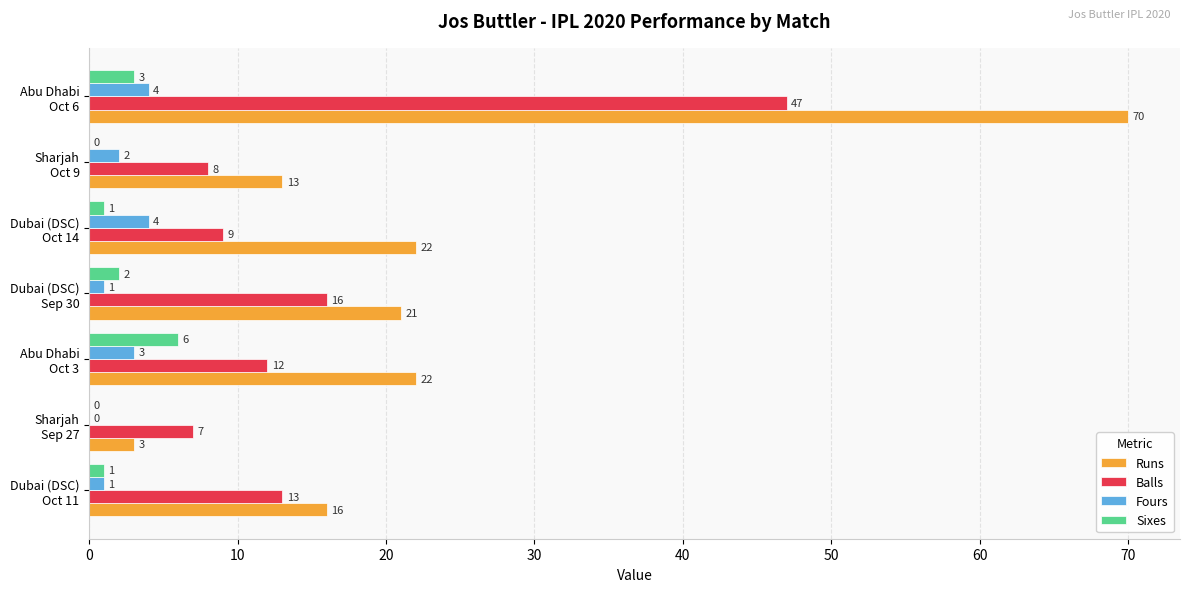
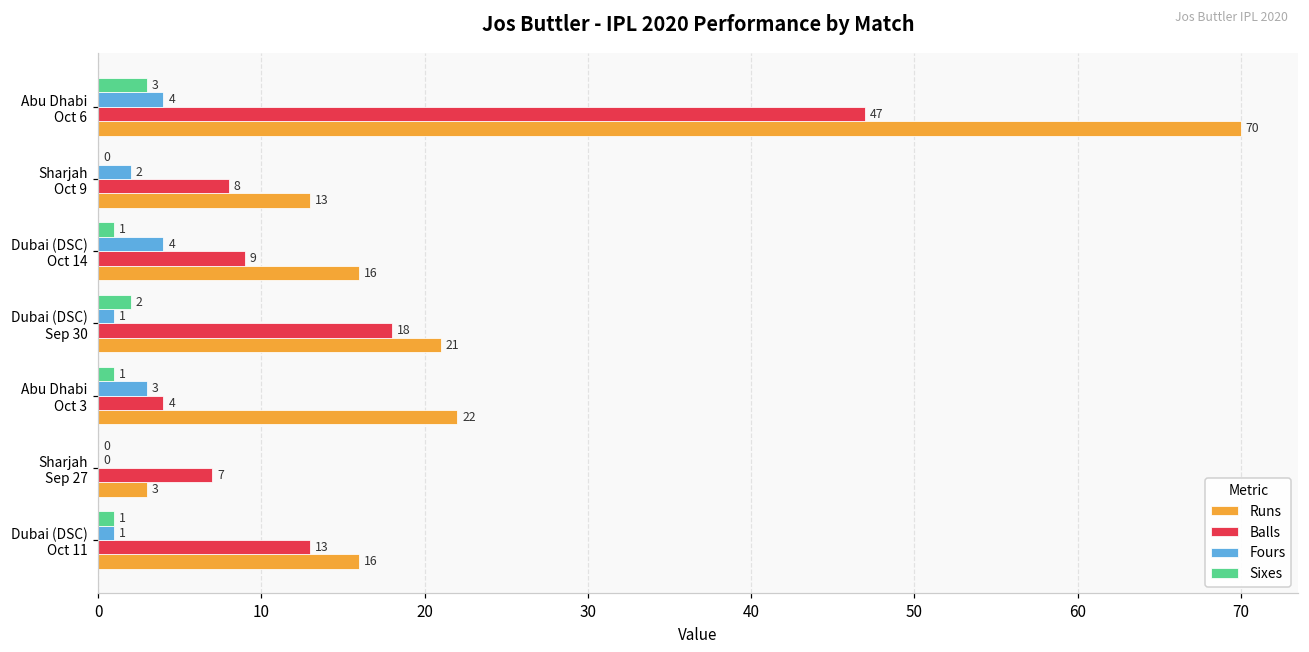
Runs, Dubai (DSC) Oct 14: 22 -> 16
Balls, Dubai (DSC) Sep 30: 16 -> 18
Sixes, Abu Dhabi Oct 3: 6 -> 1
Balls, Abu Dhabi Oct 3: 12 -> 4
